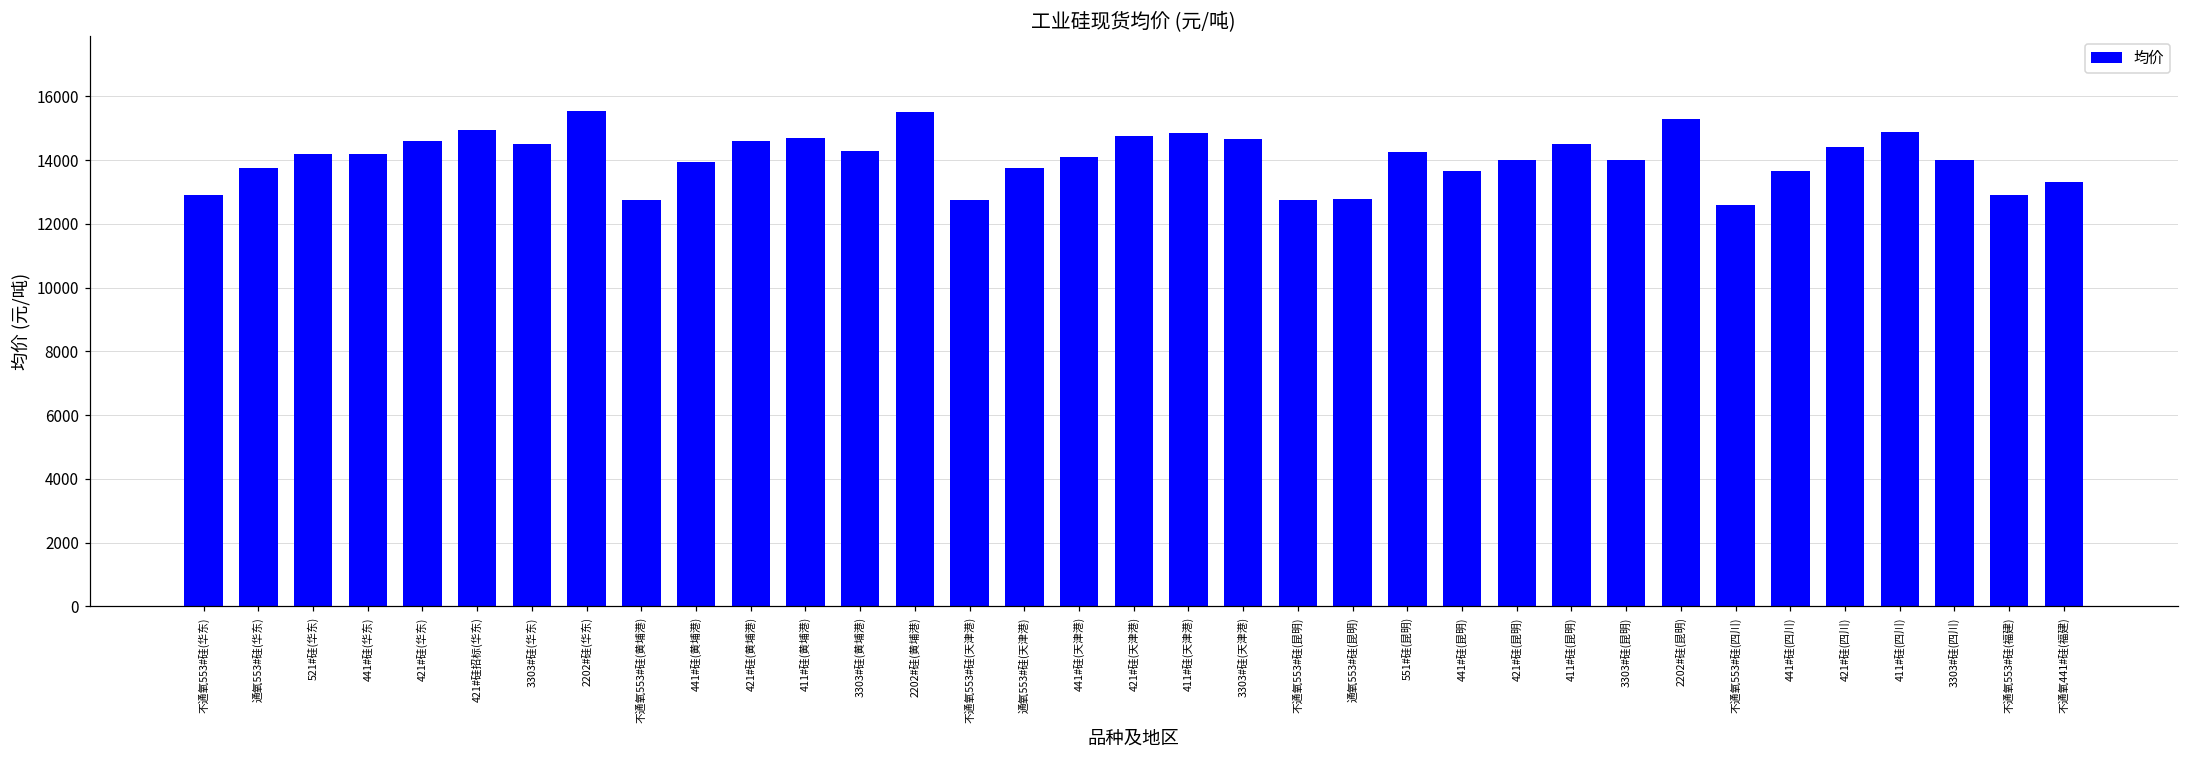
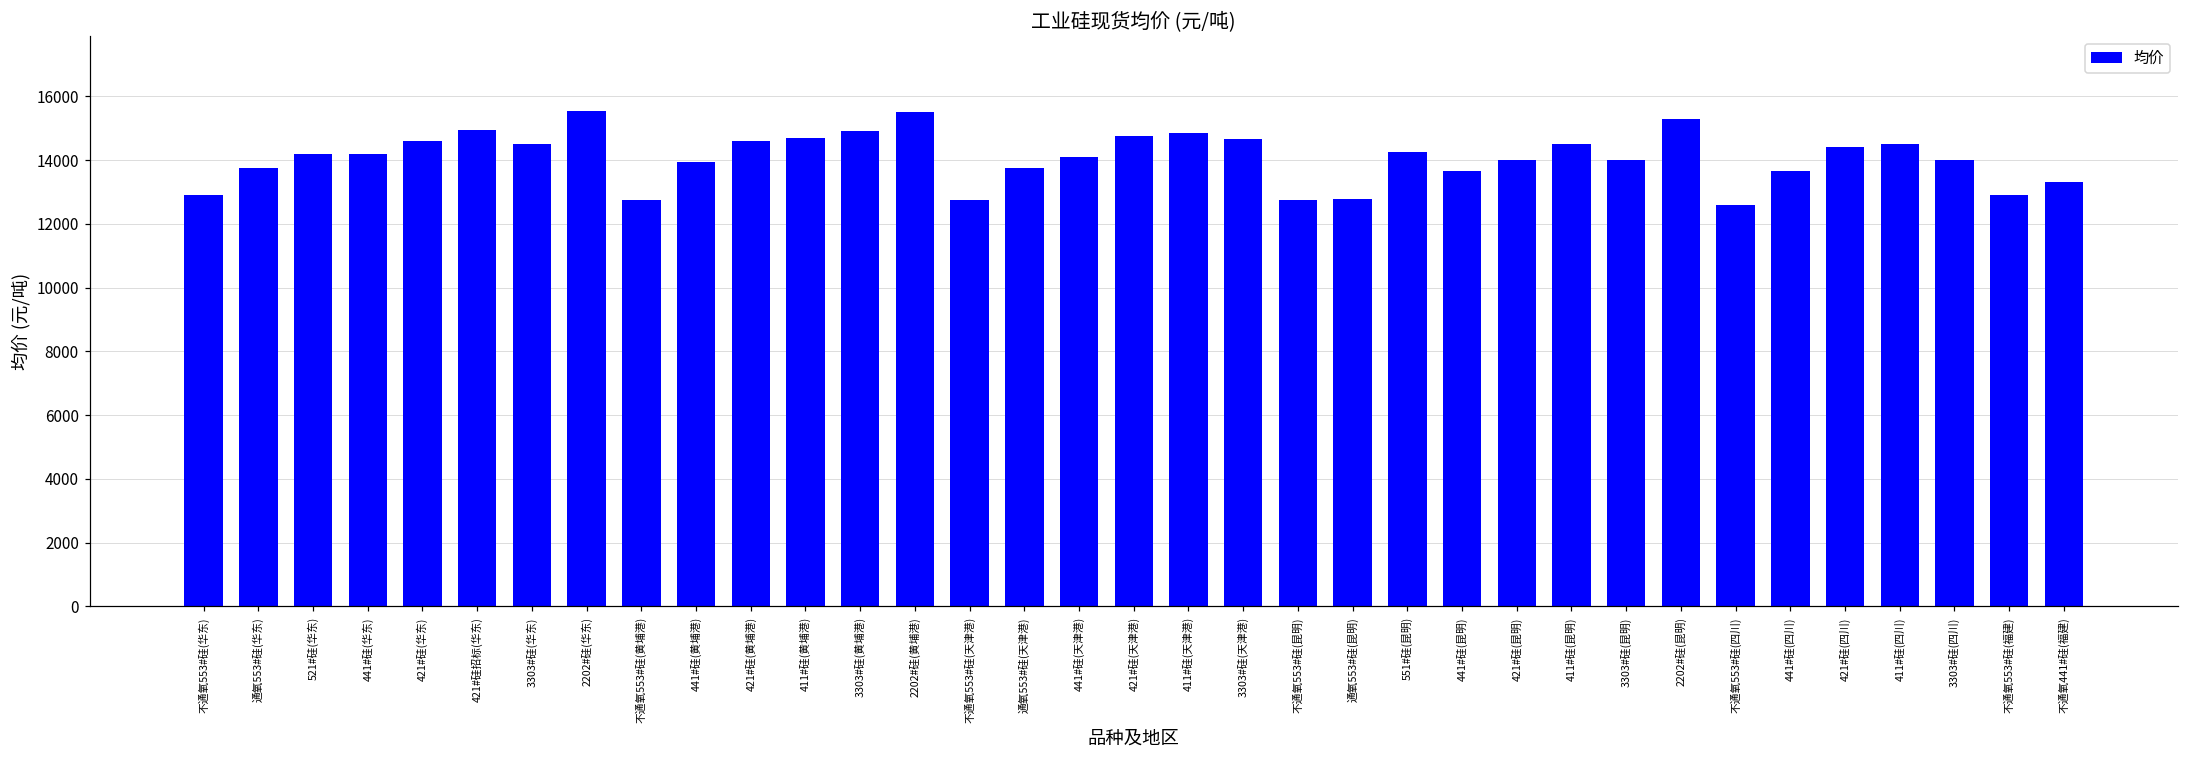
3303#硅(黄埔港): 14300 -> 14900
411#硅(四川): 14900 -> 14500
